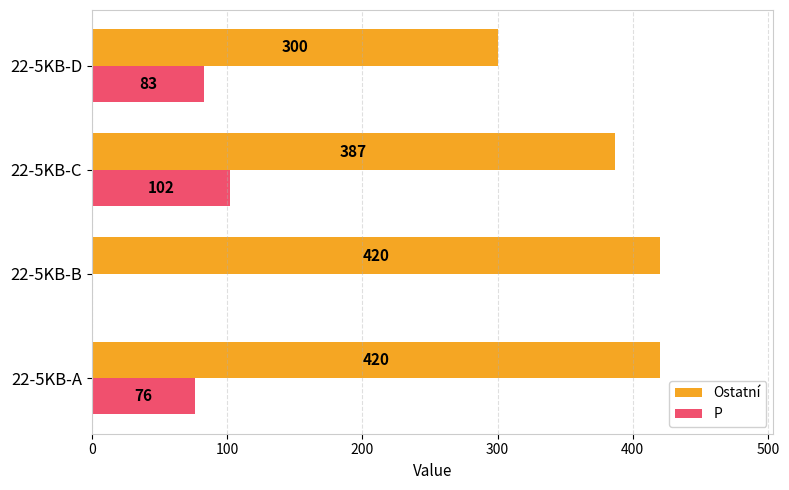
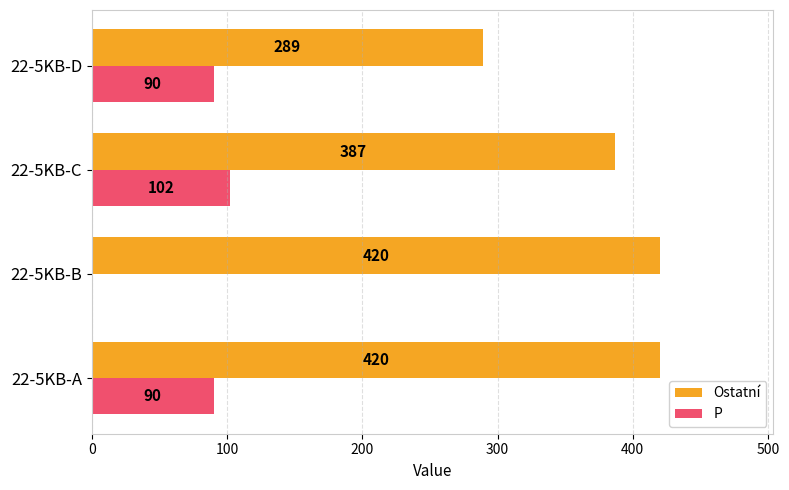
Ostatní, 22-5KB-D: 300 -> 289
P, 22-5KB-D: 83 -> 90
P, 22-5KB-A: 76 -> 90
